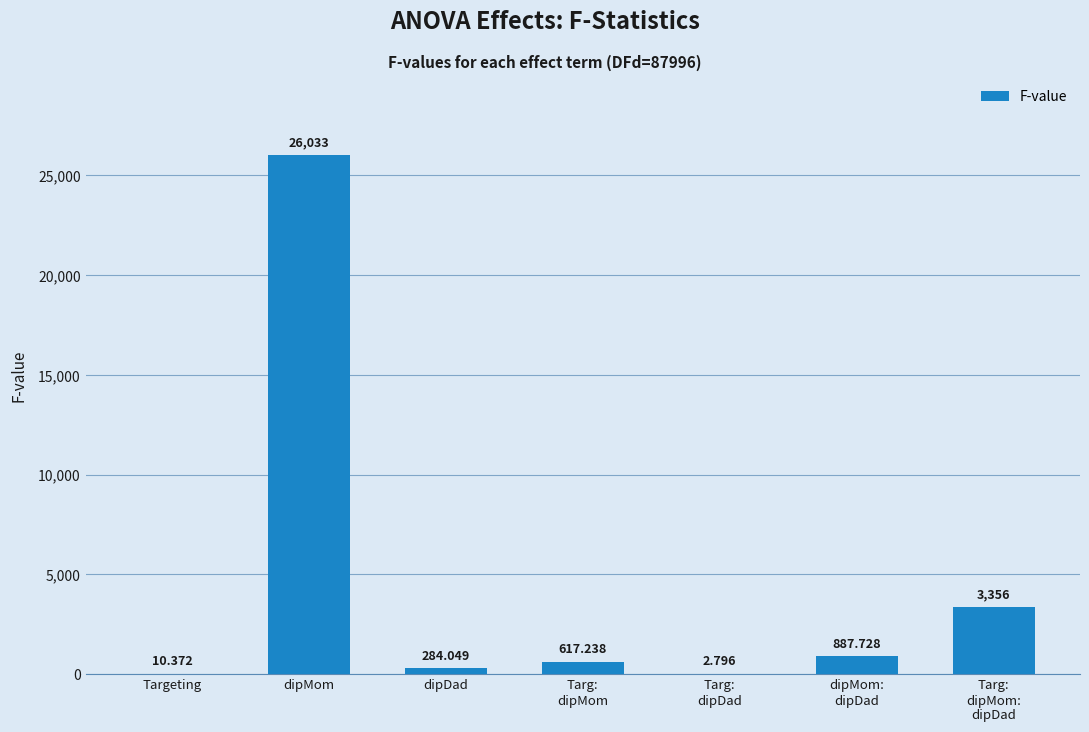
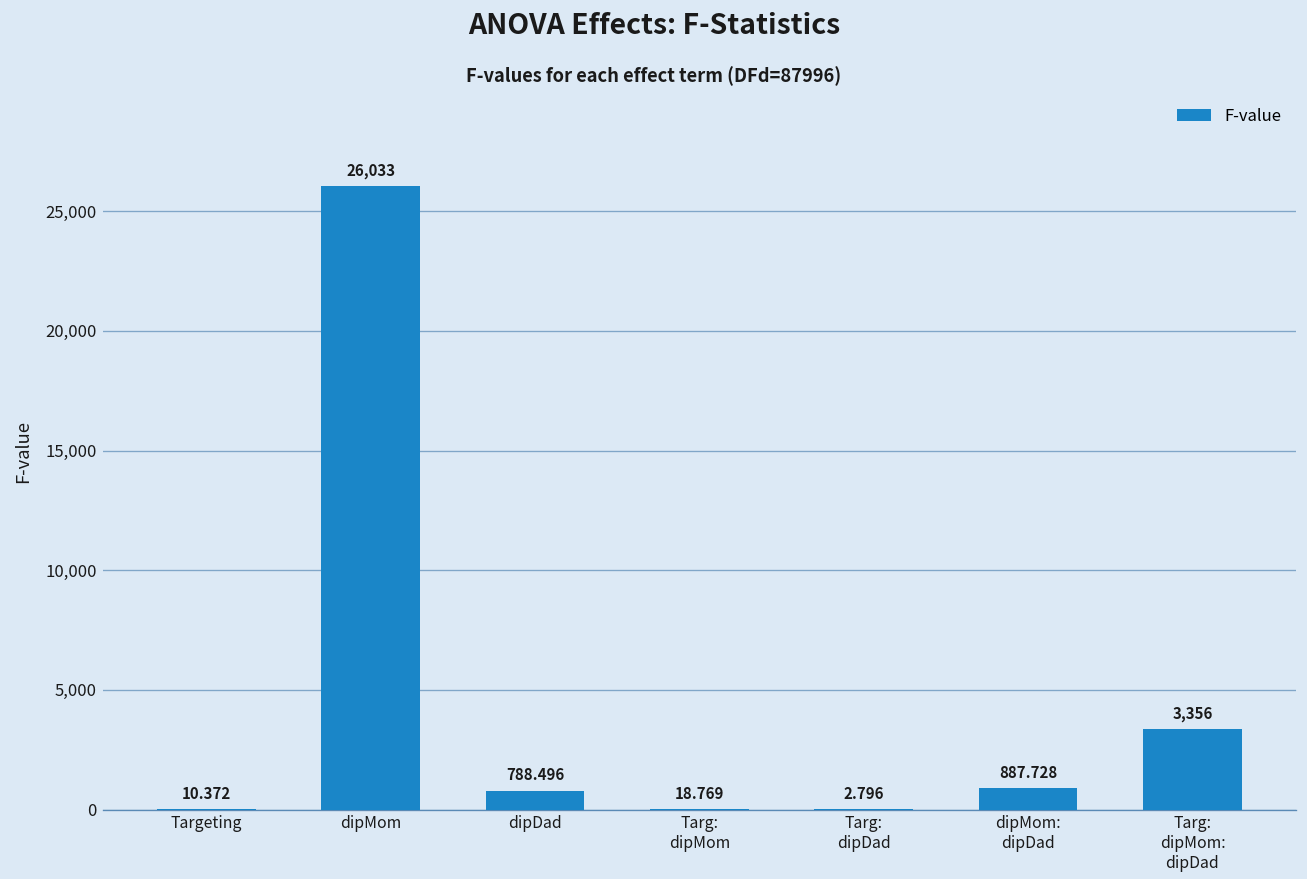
dipDad: 284.049 -> 788.496
Targ: dipMom: 617.238 -> 18.769
